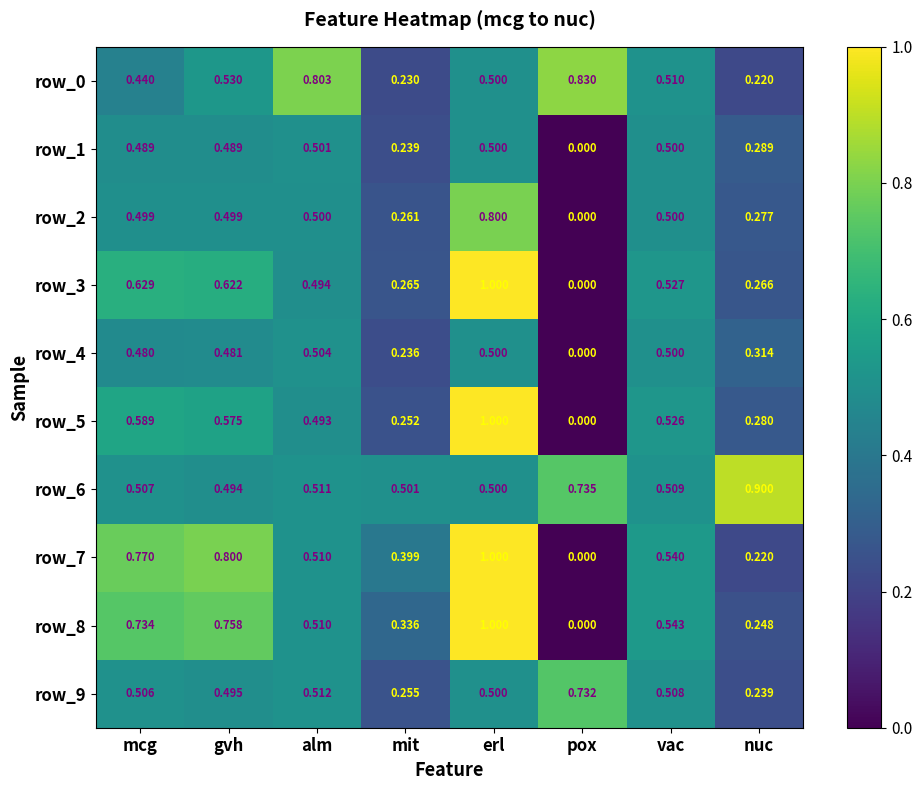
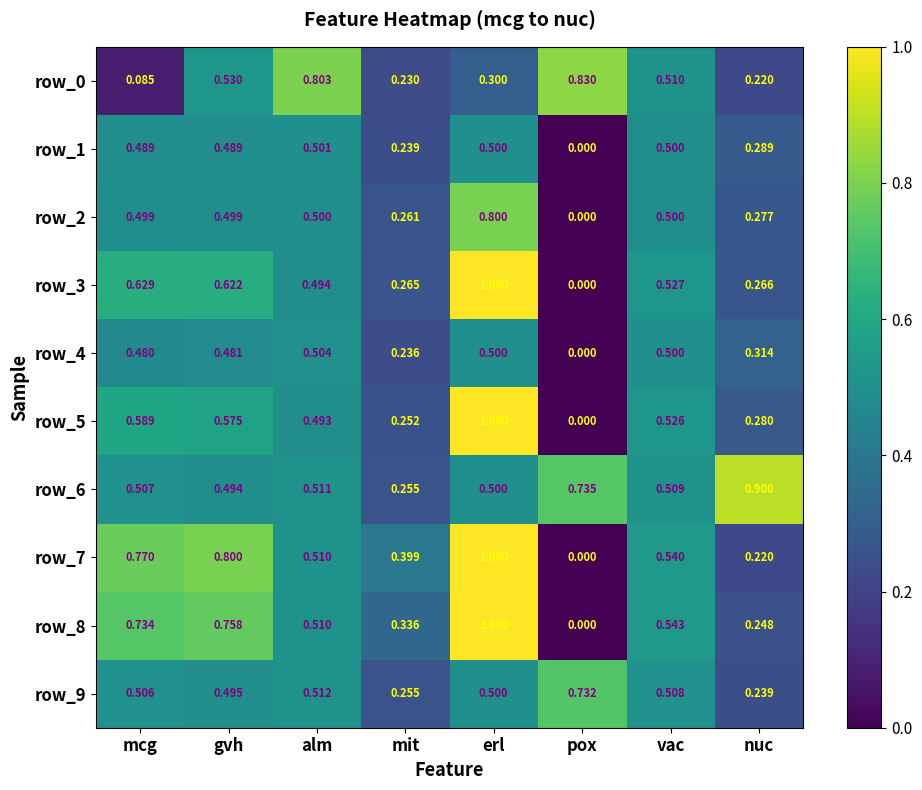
row_0, mcg: 0.440 -> 0.085
row_0, erl: 0.500 -> 0.300
row_6, mit: 0.501 -> 0.255
